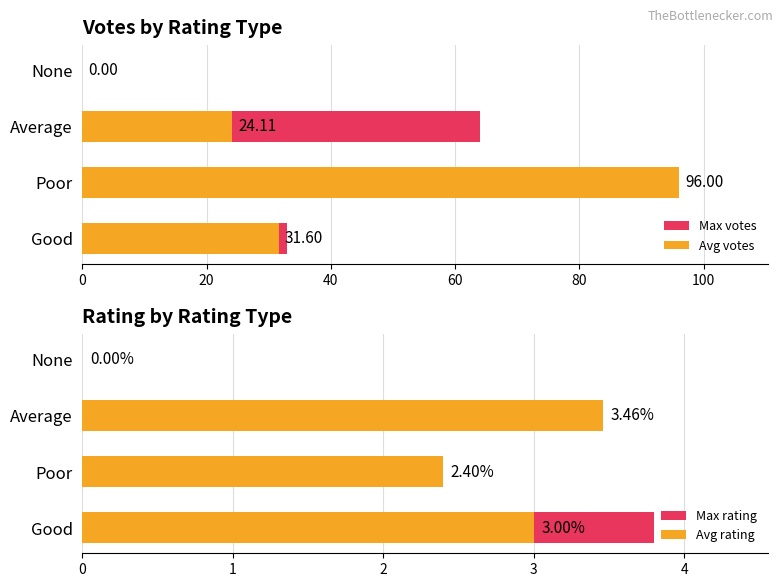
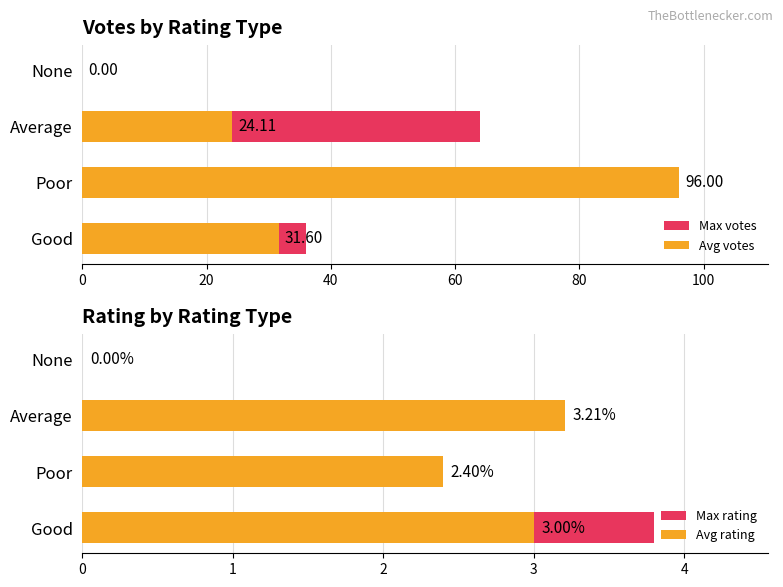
Votes by Rating Type, Max votes, Good: 33 -> 36
Rating by Rating Type, Avg rating, Average: 3.46% -> 3.21%
